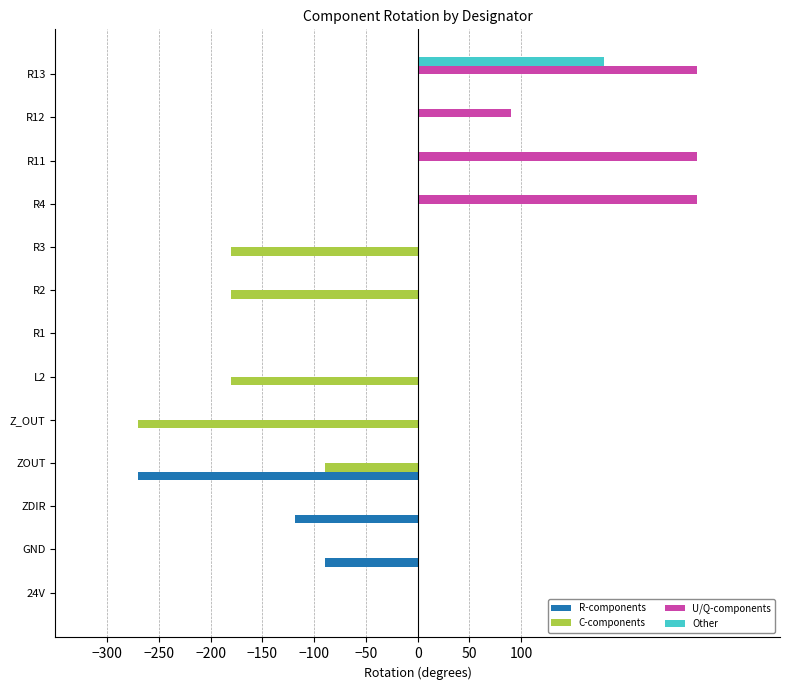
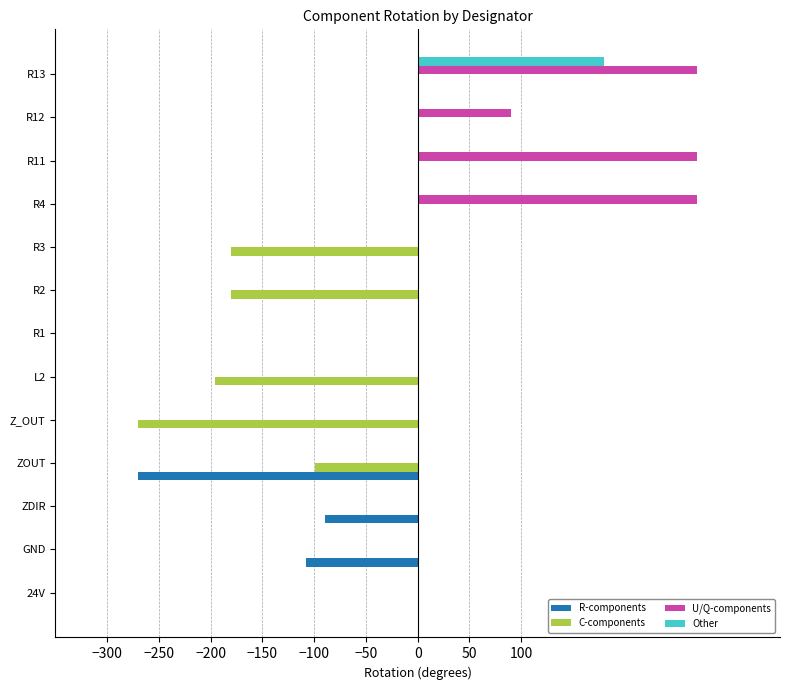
C-components, L2: -180 -> -196
C-components, ZOUT: -90 -> -99
R-components, ZDIR: -119 -> -90
R-components, GND: -90 -> -108
